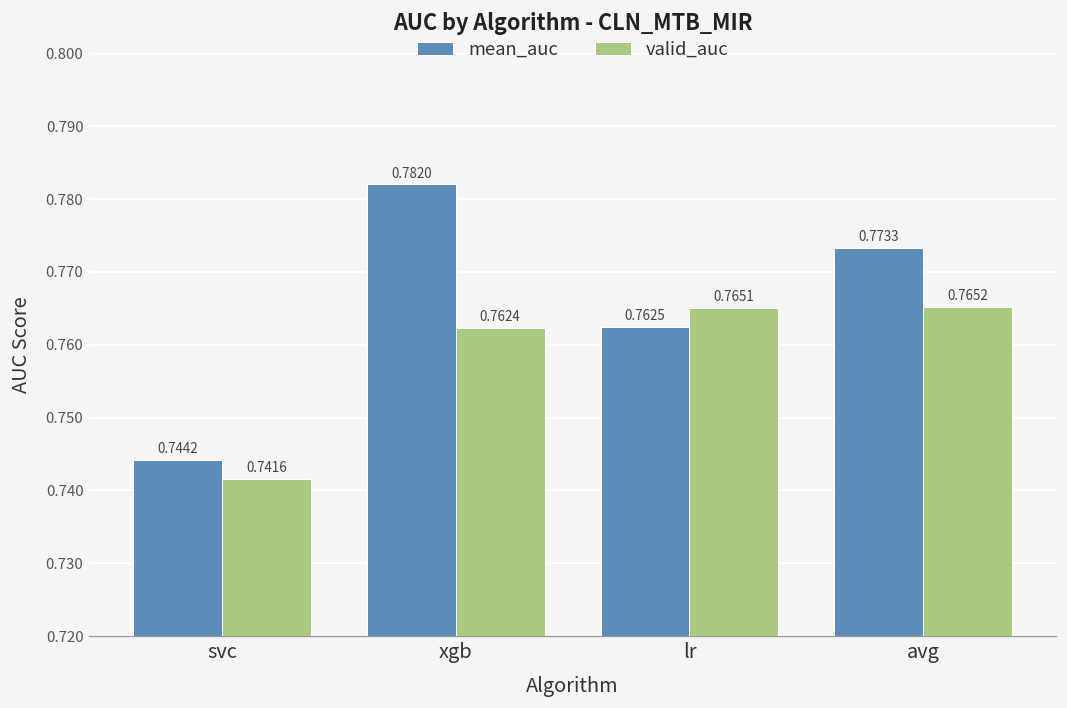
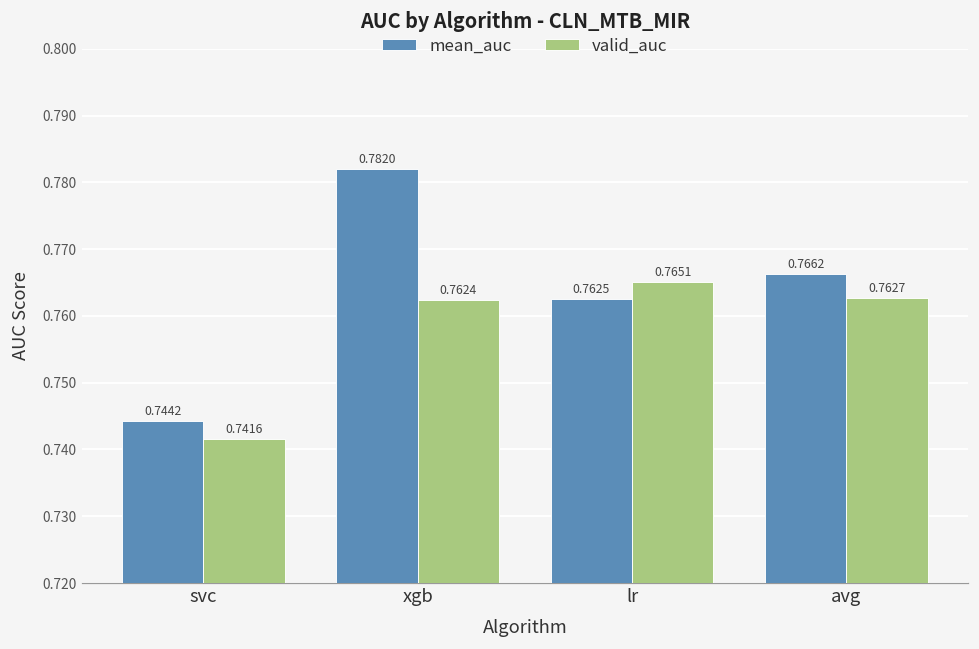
mean_auc, avg: 0.7733 -> 0.7662
valid_auc, avg: 0.7652 -> 0.7627
